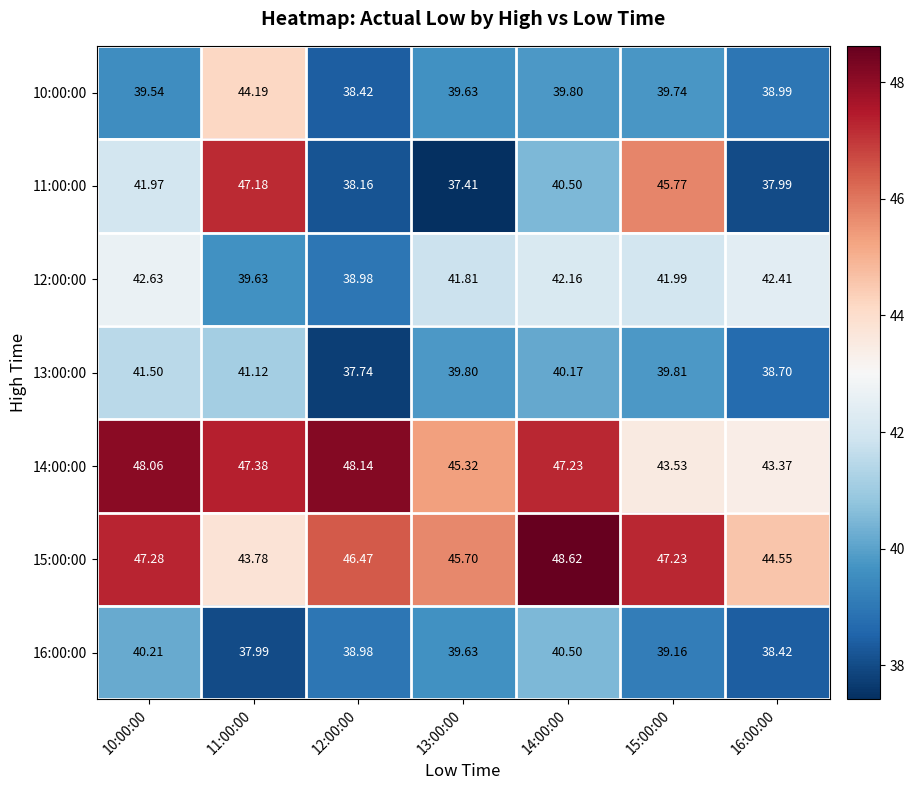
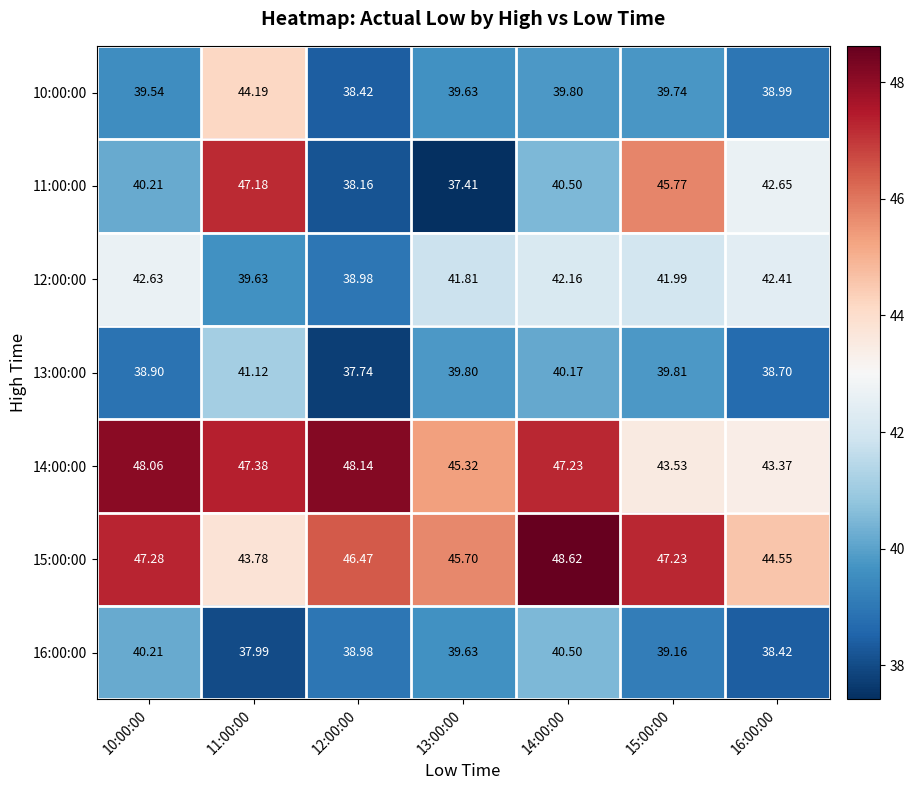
11:00:00, 10:00:00: 41.97 -> 40.21
11:00:00, 16:00:00: 37.99 -> 42.65
13:00:00, 10:00:00: 41.50 -> 38.90
